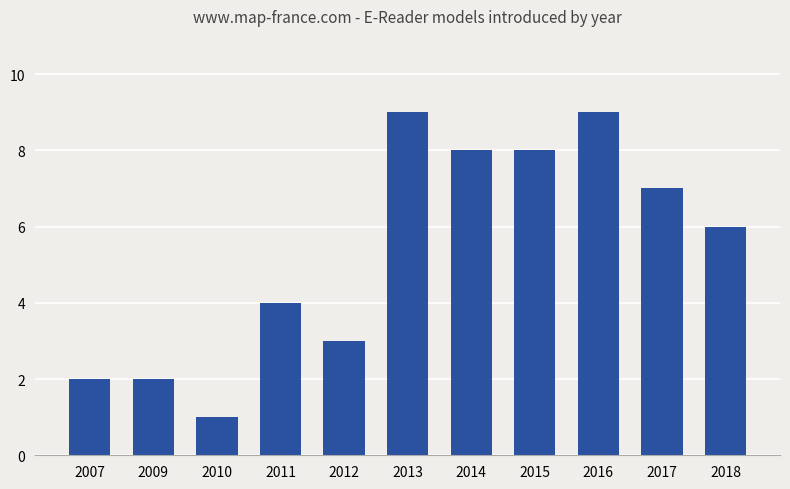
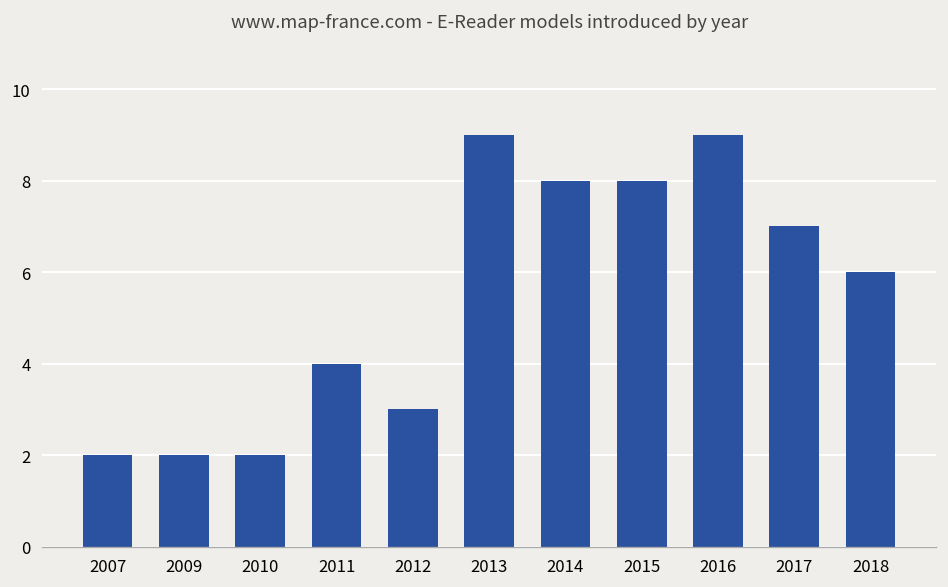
2010: 1 -> 2
